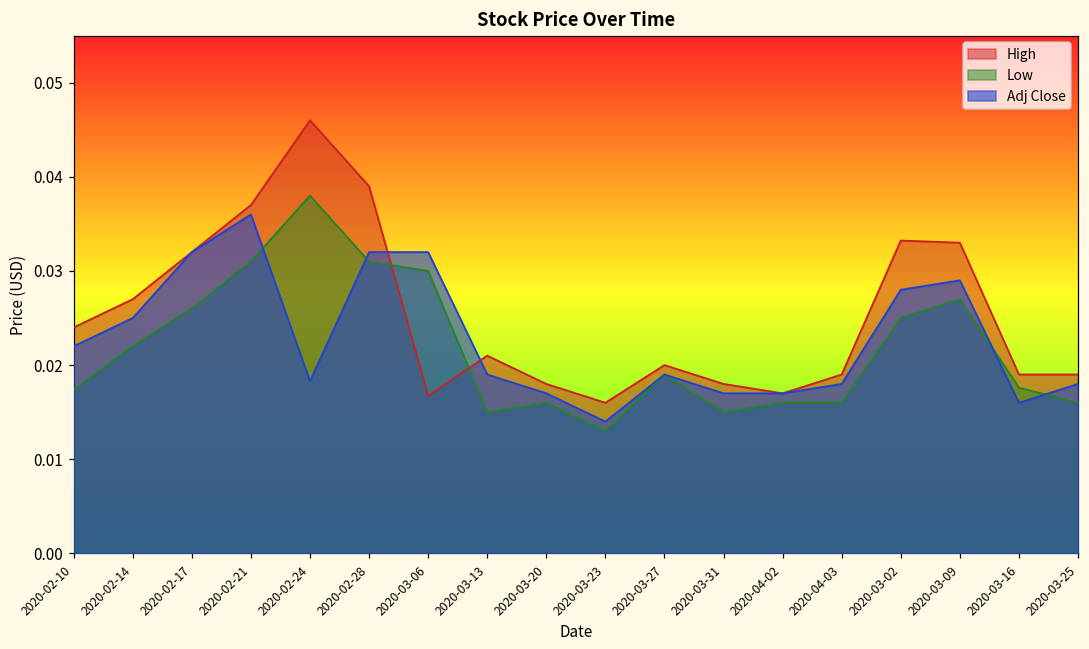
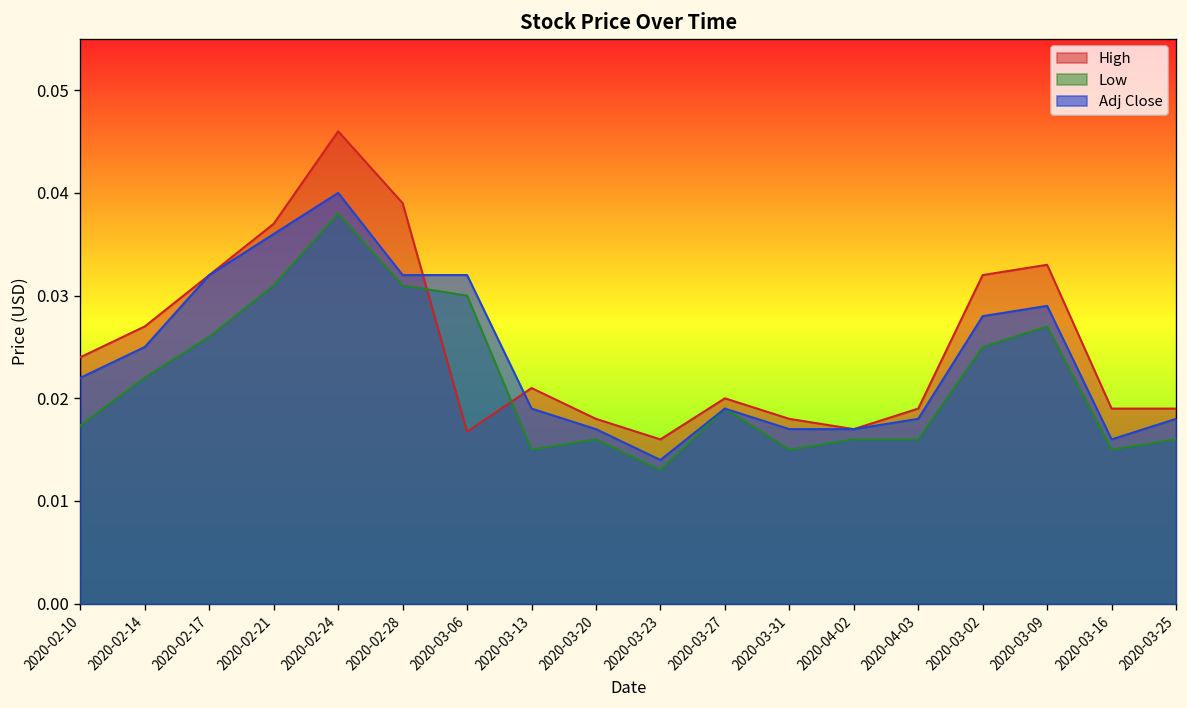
Adj Close, 2020-02-24: 0.018 -> 0.040
High, 2020-03-02: 0.033 -> 0.032
Low, 2020-03-16: 0.018 -> 0.015
